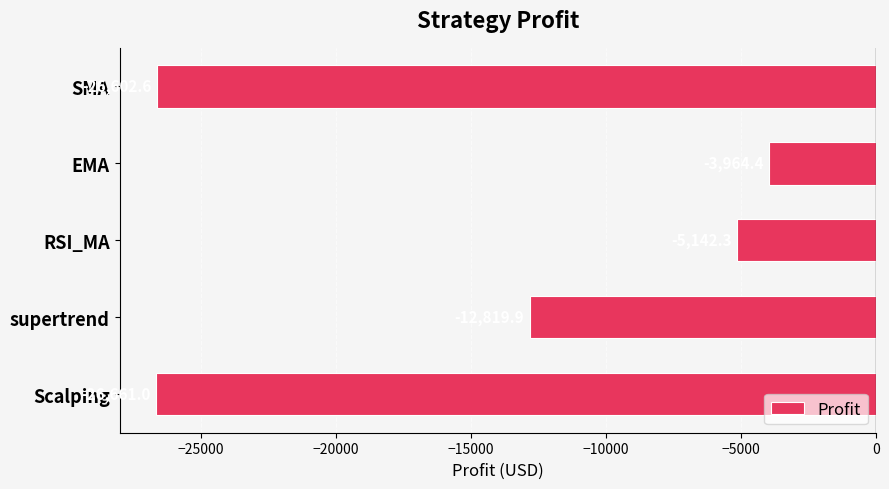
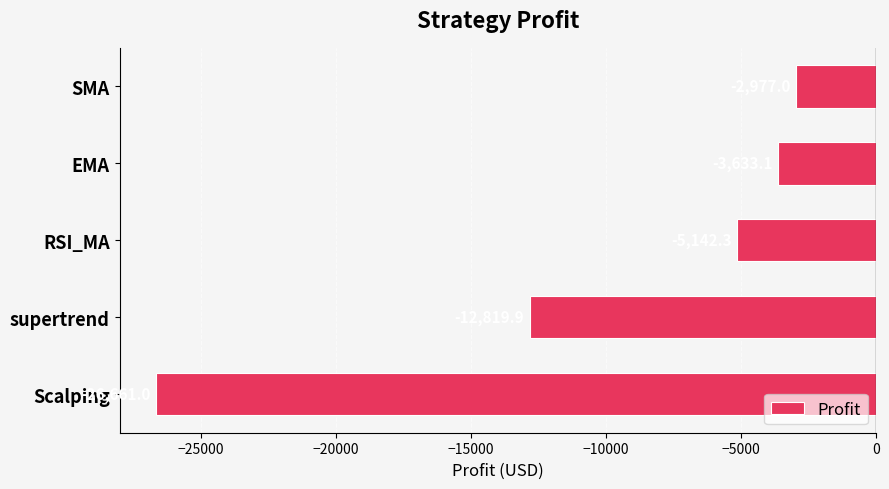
SMA: -26600 -> -3000
EMA: -4000 -> -3600
